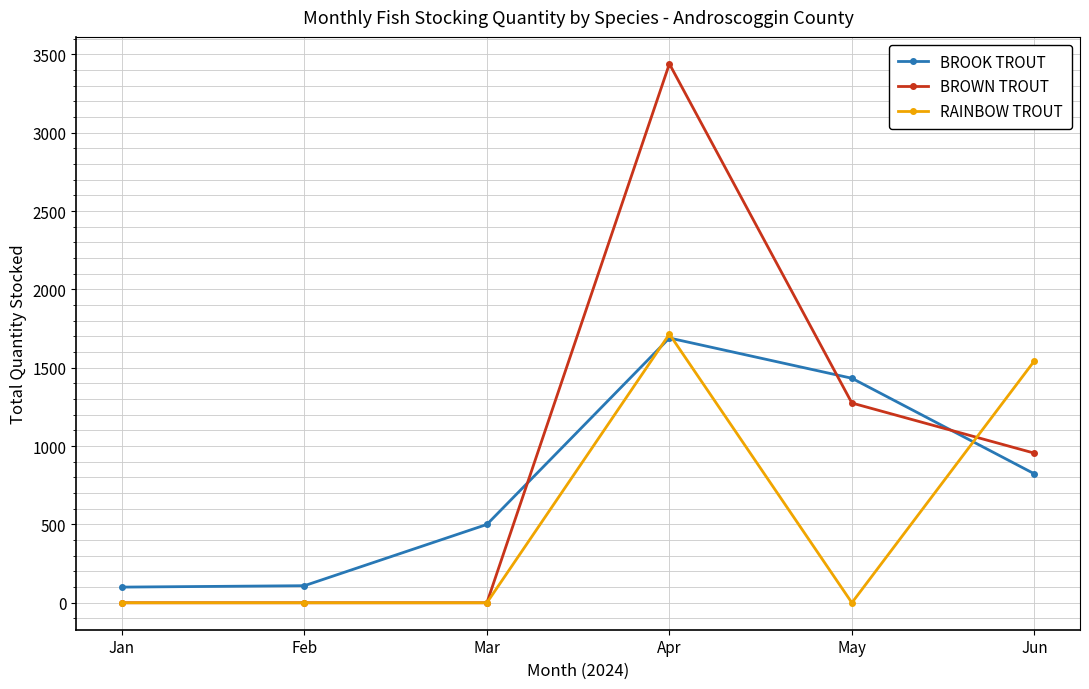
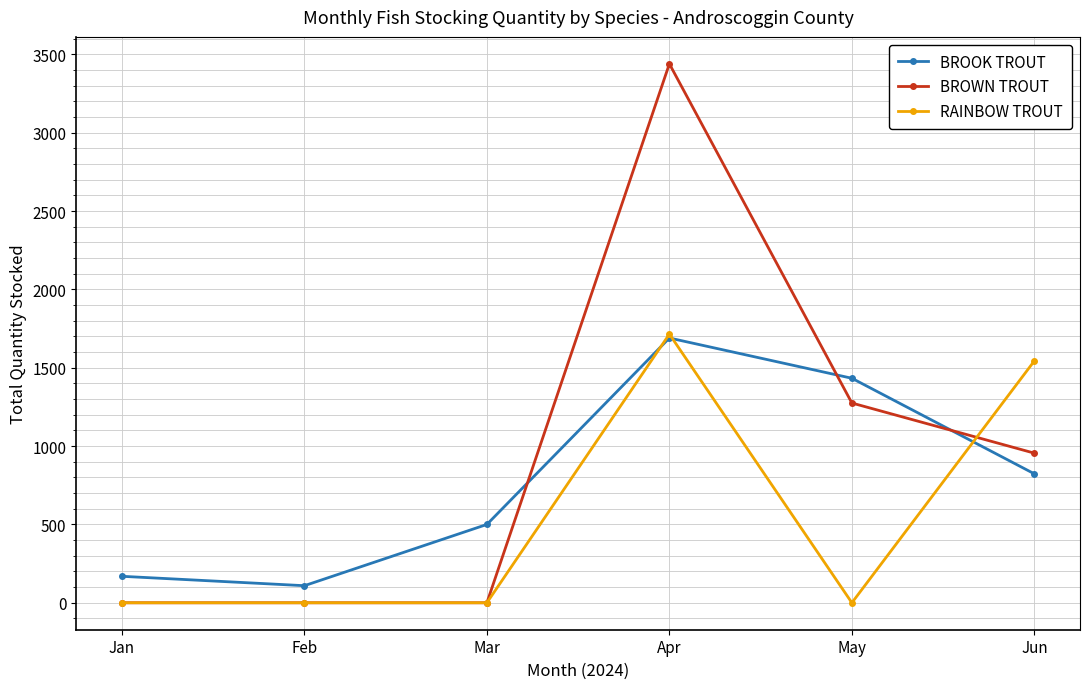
BROOK TROUT, Jan: 100 -> 170
